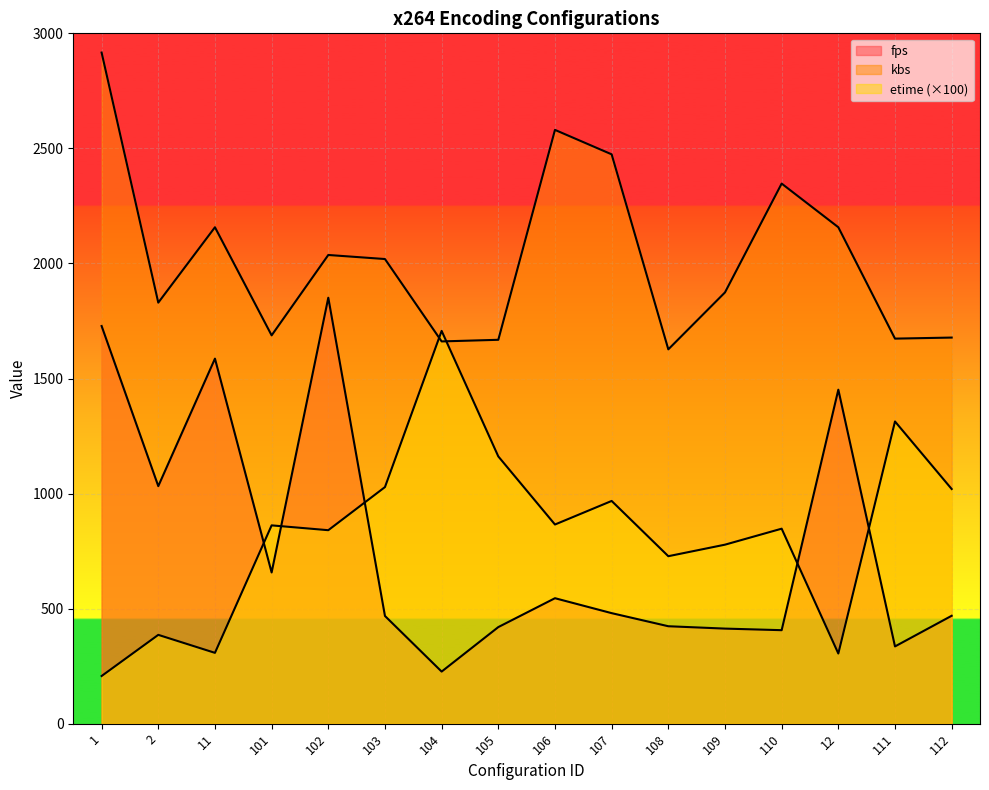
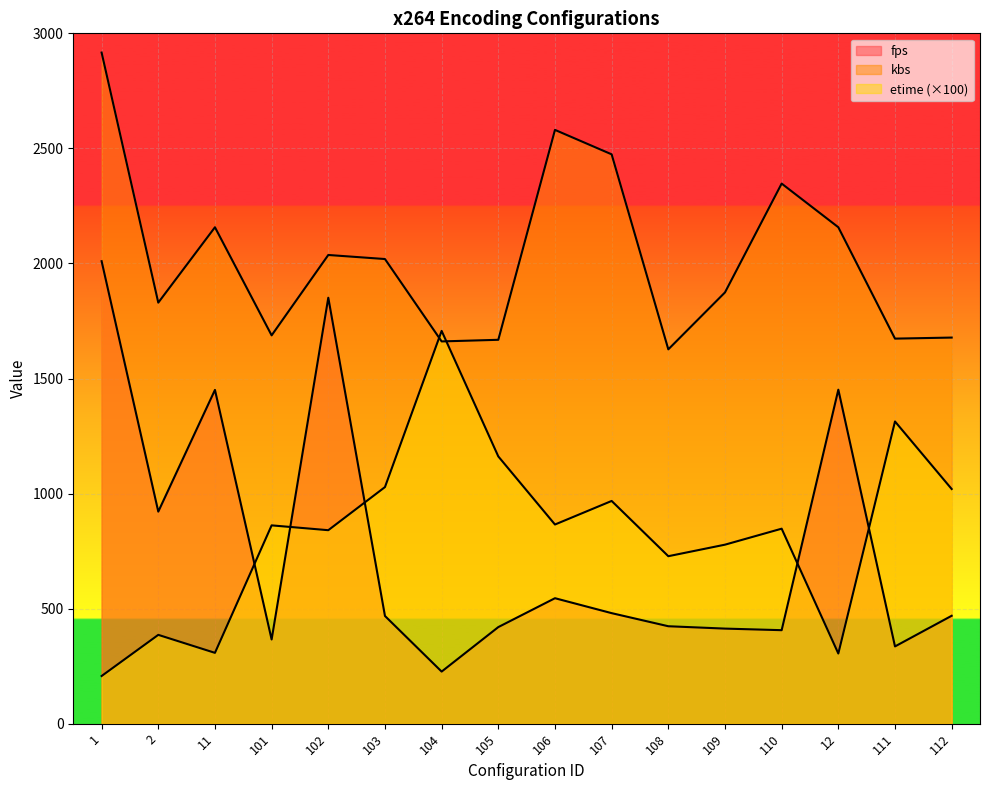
fps, 1: 1730 -> 2010
fps, 2: 1030 -> 920
fps, 11: 1590 -> 1450
fps, 101: 660 -> 370
